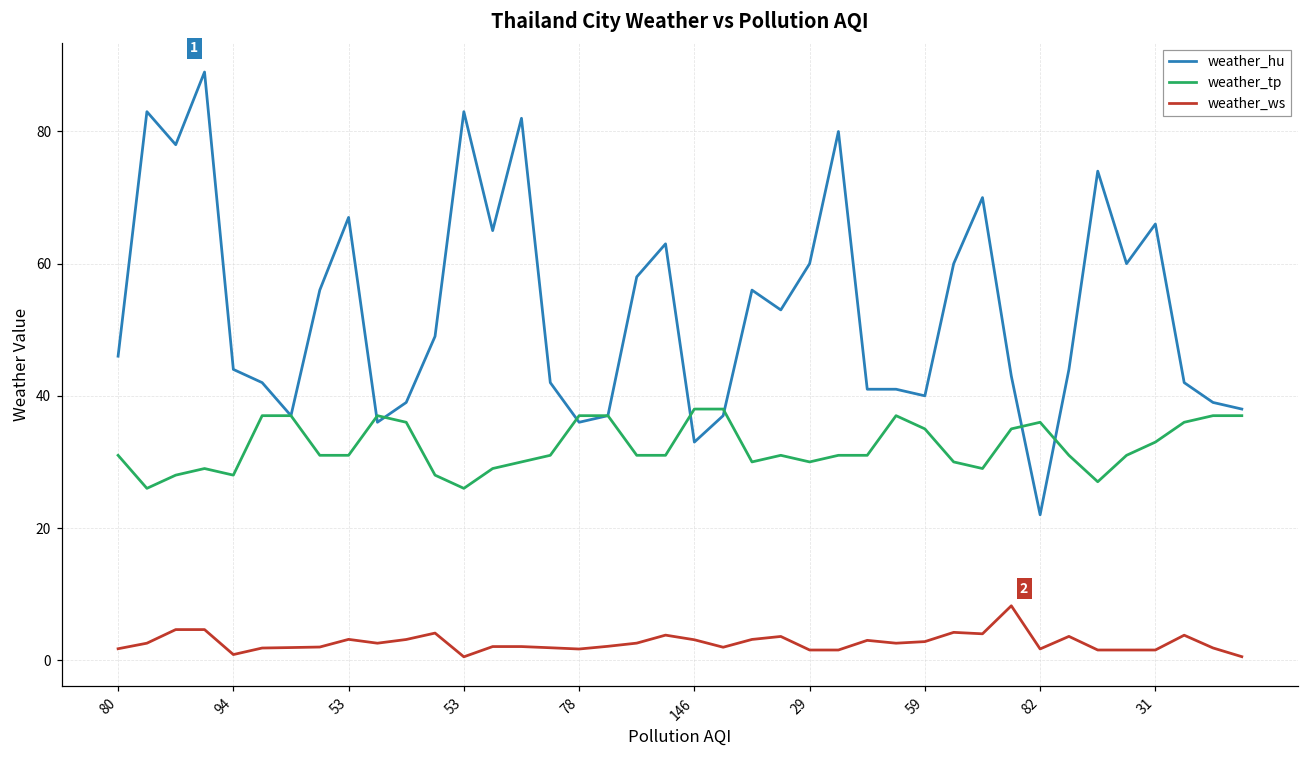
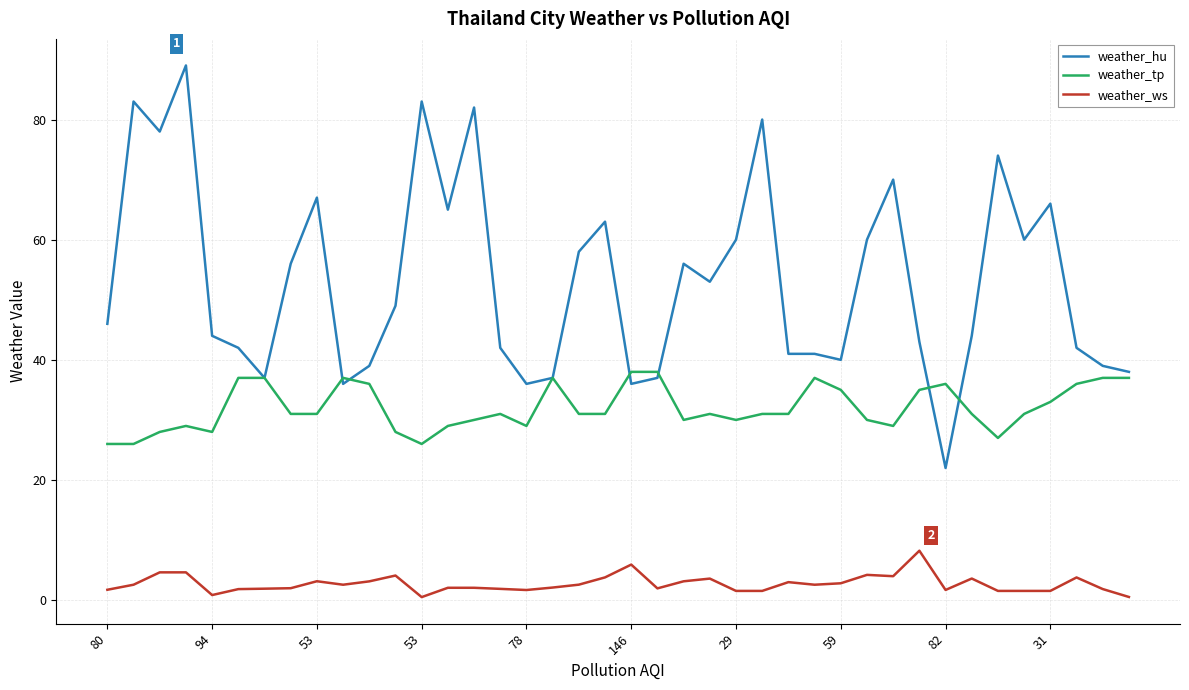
weather_tp, 80: 31 -> 26
weather_tp, 78: 37 -> 29
weather_hu, 146: 33 -> 36
weather_ws, 146: 3 -> 6
